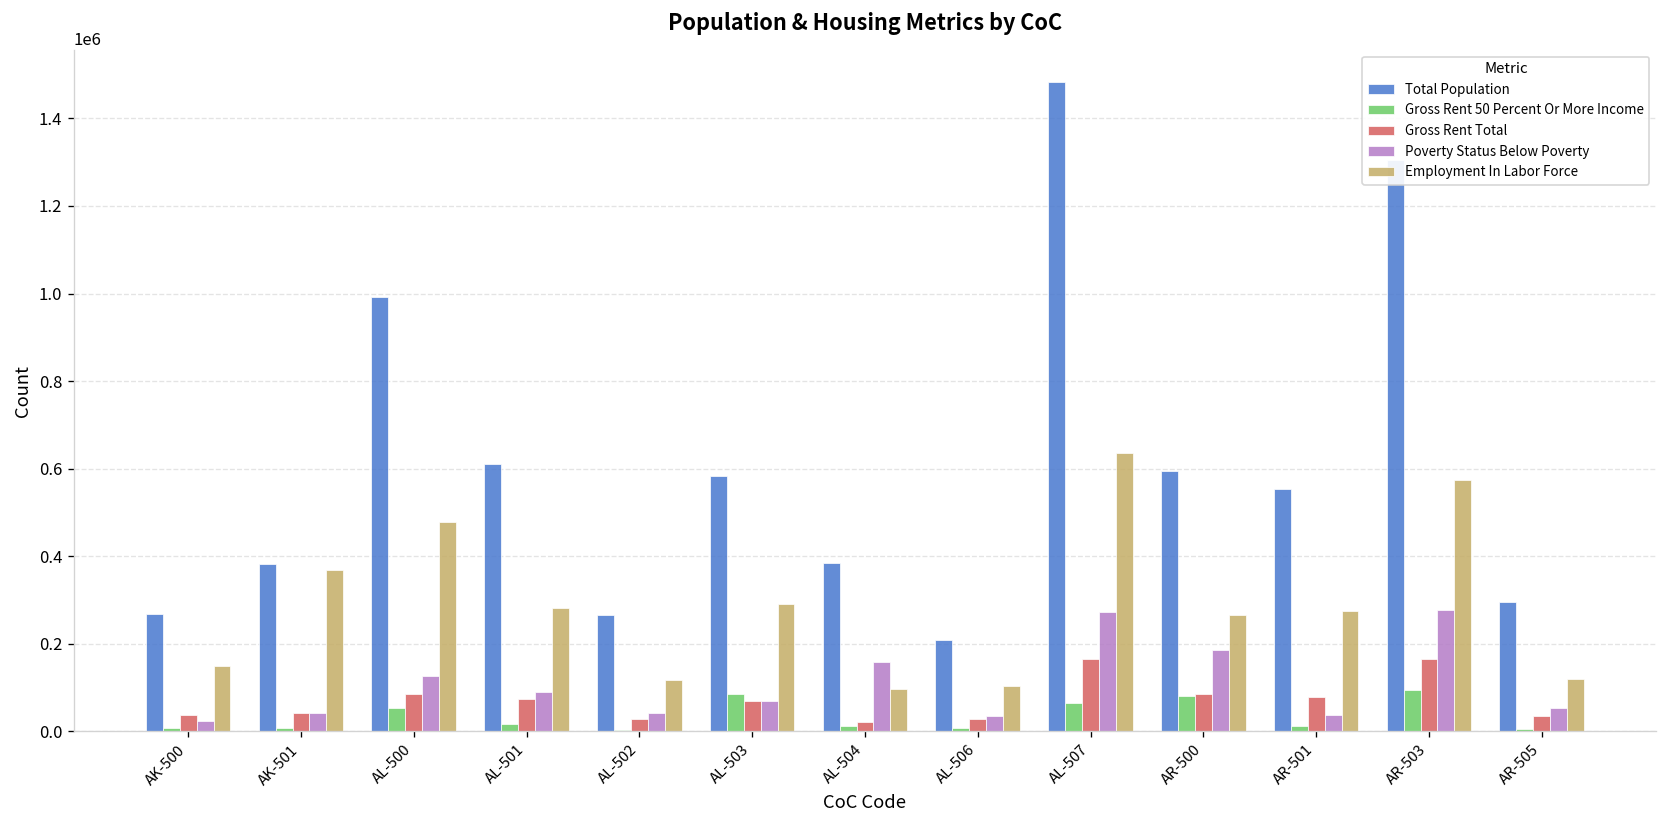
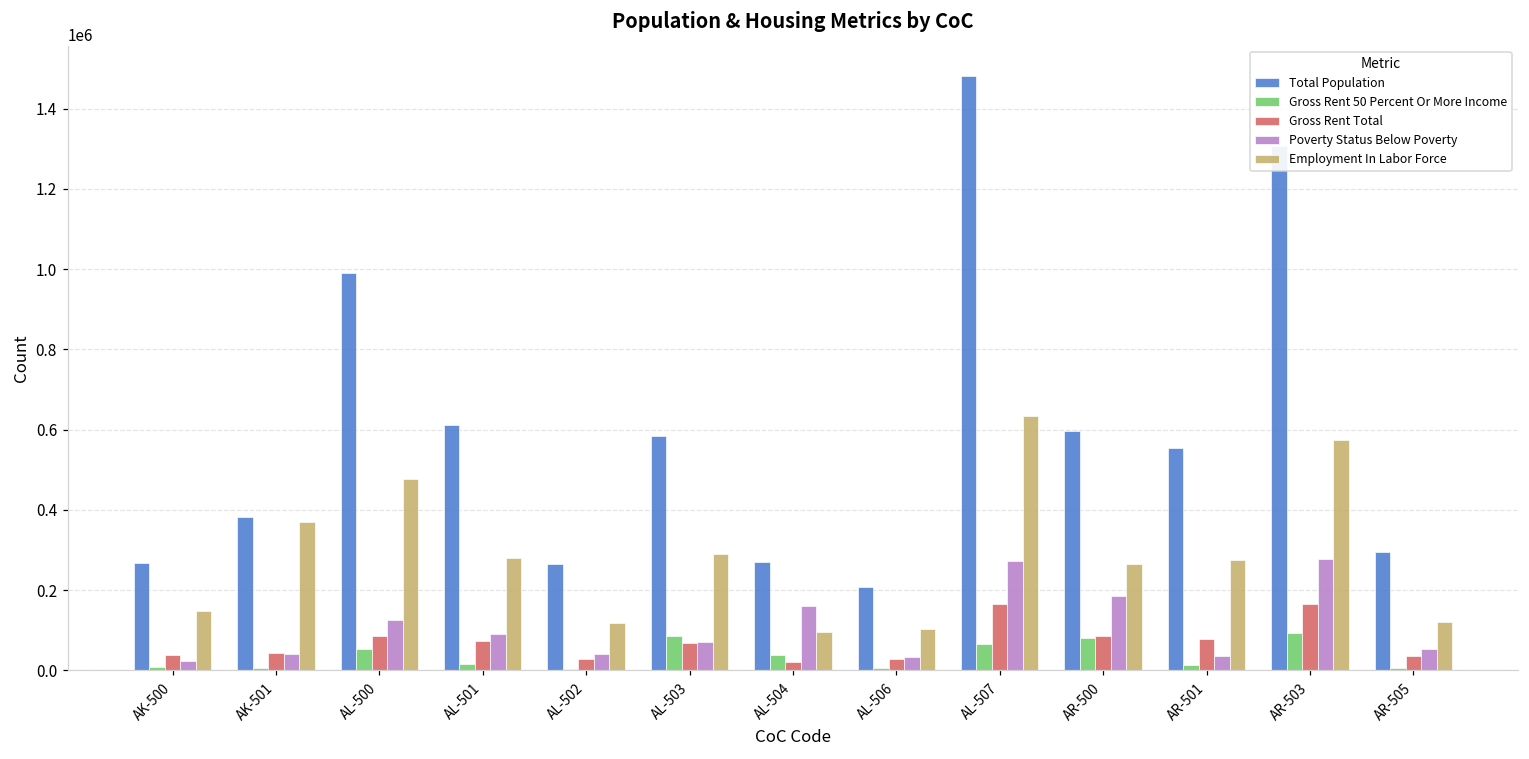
Total Population, AL-504: 380000 -> 270000
Gross Rent 50 Percent Or More Income, AL-504: 10000 -> 40000
